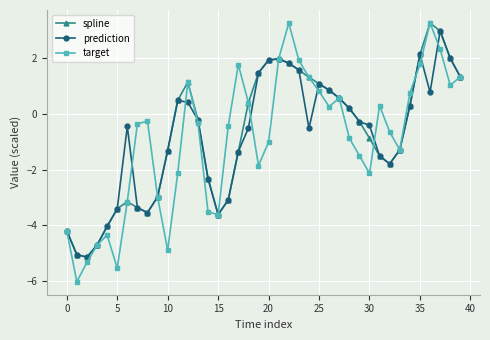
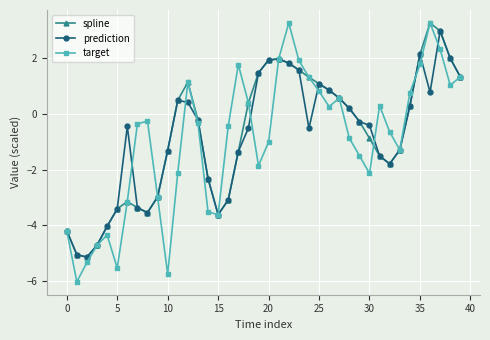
target, 10: -4.9 -> -5.8
